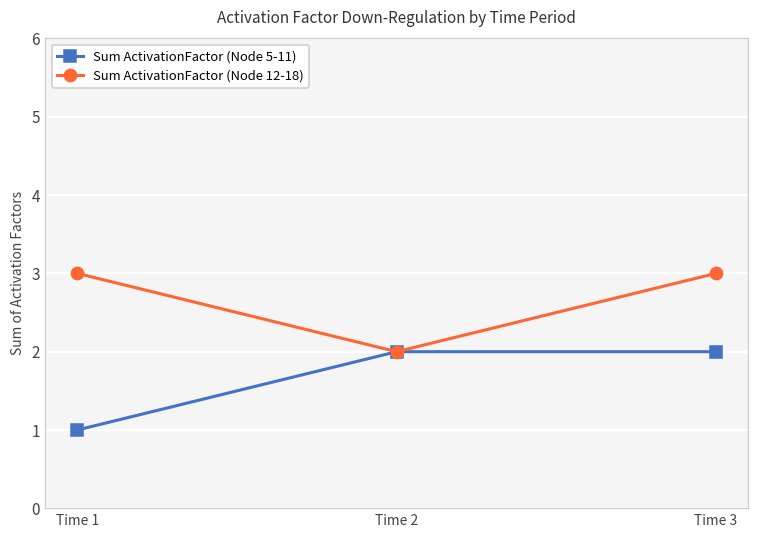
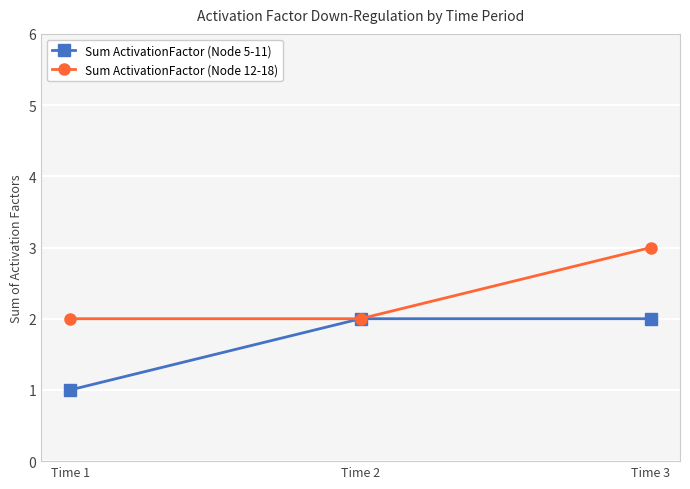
Sum ActivationFactor (Node 12-18), Time 1: 3 -> 2
